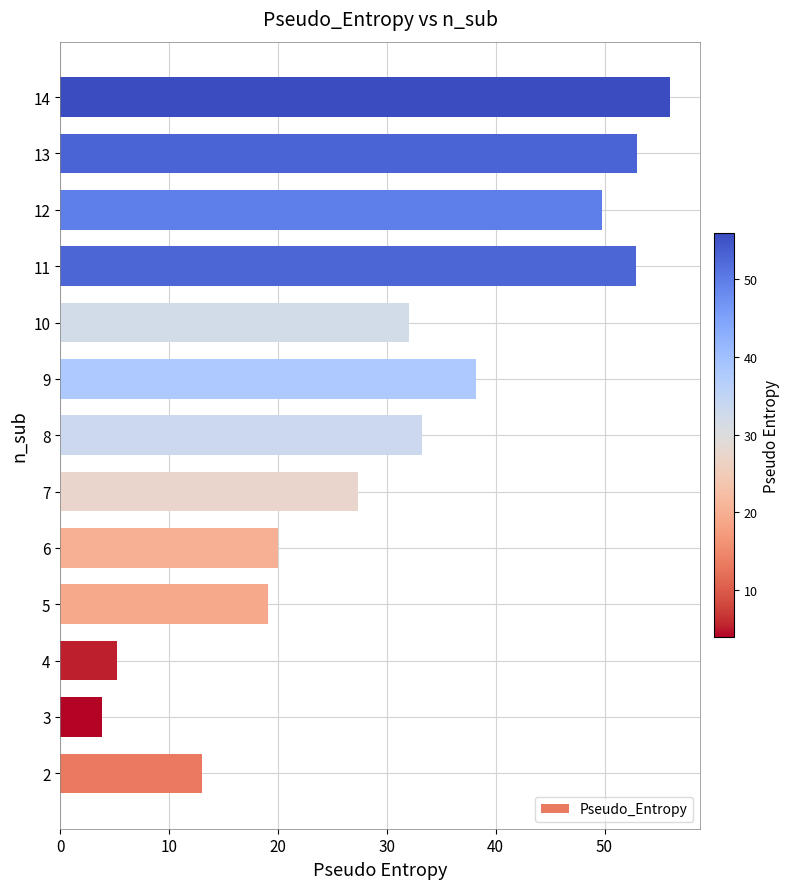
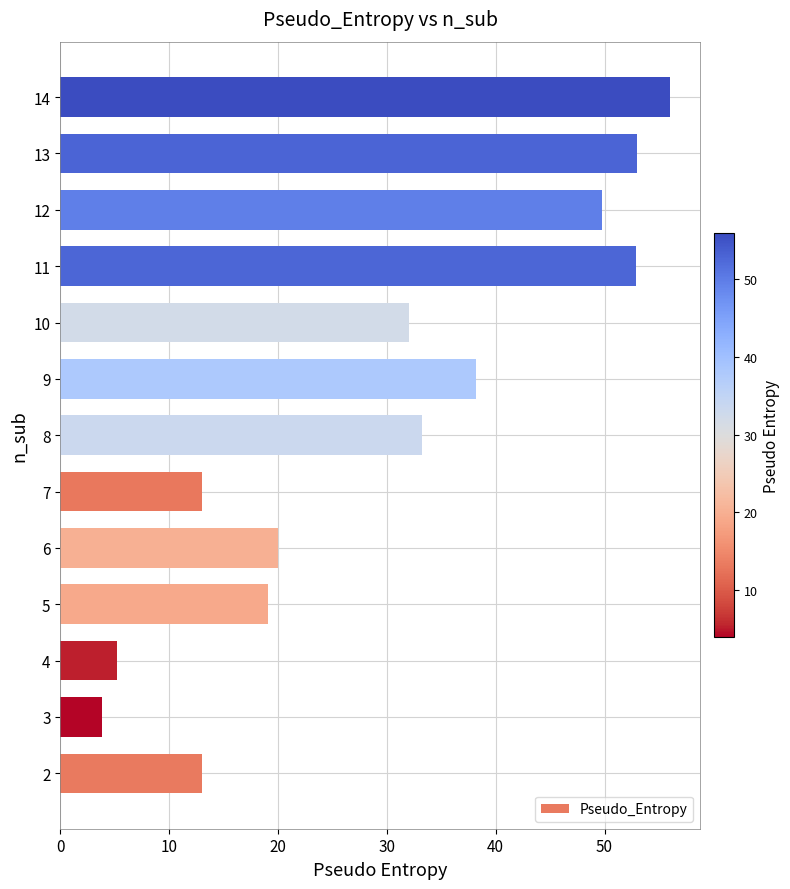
7: 27.3 -> 13.0
